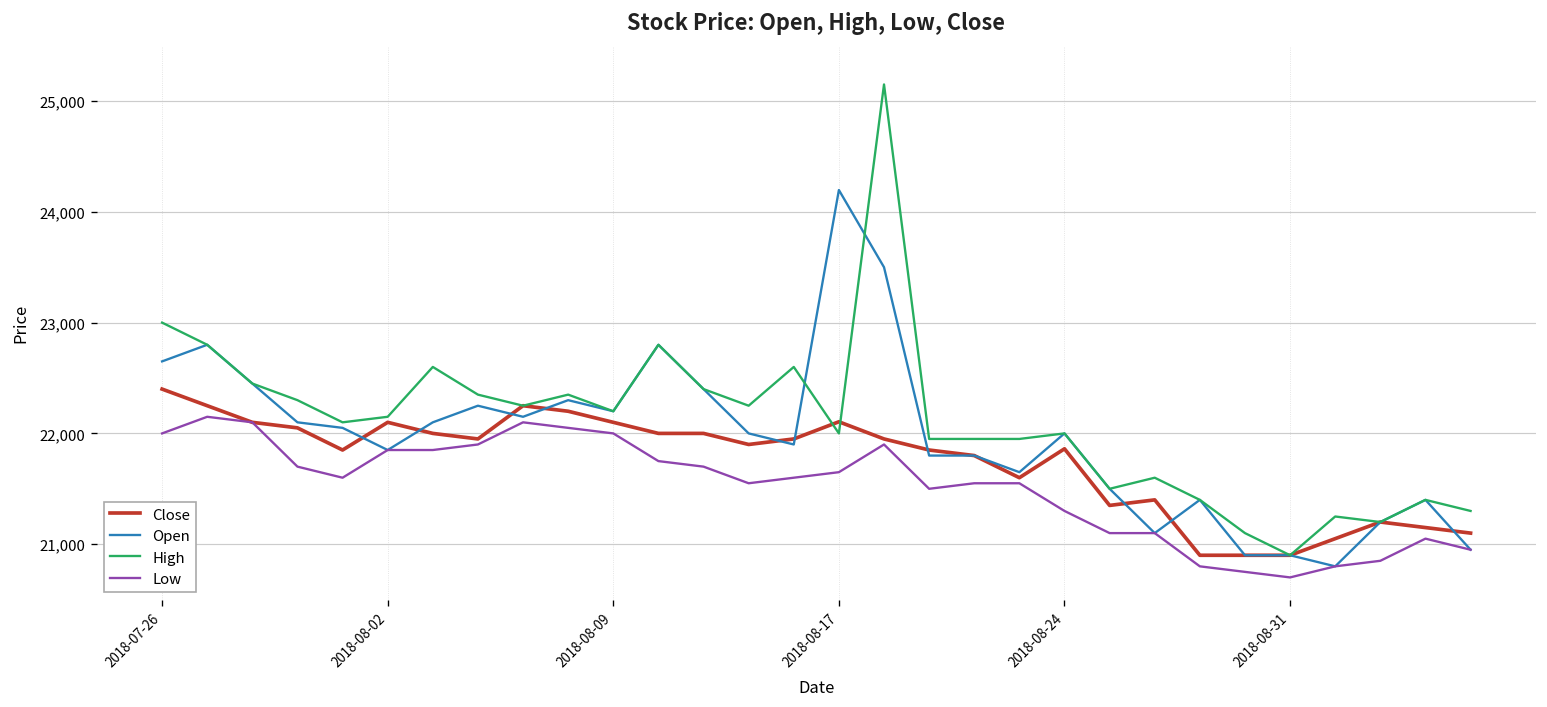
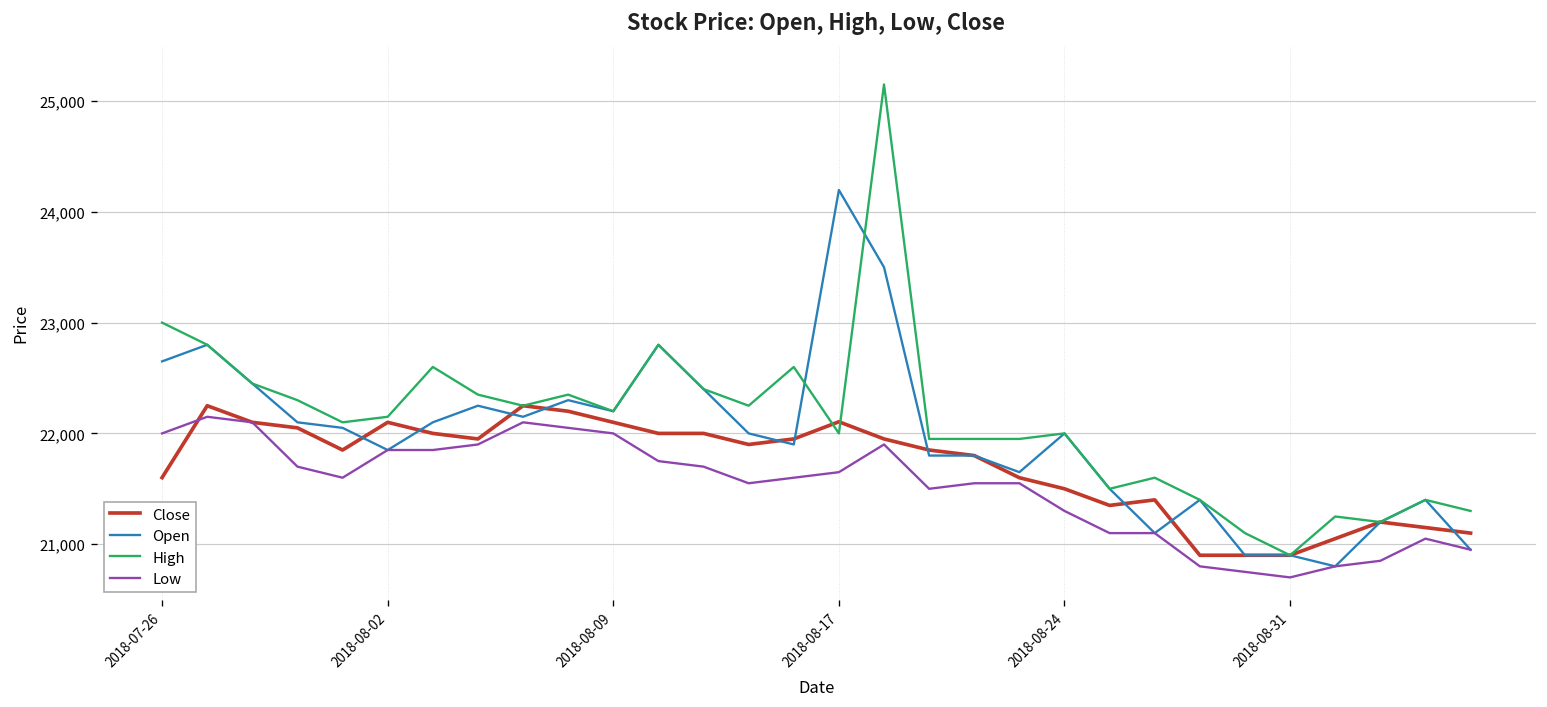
Close, 2018-07-26: 22,400 -> 21,600
Close, 2018-08-24: 21,900 -> 21,500
